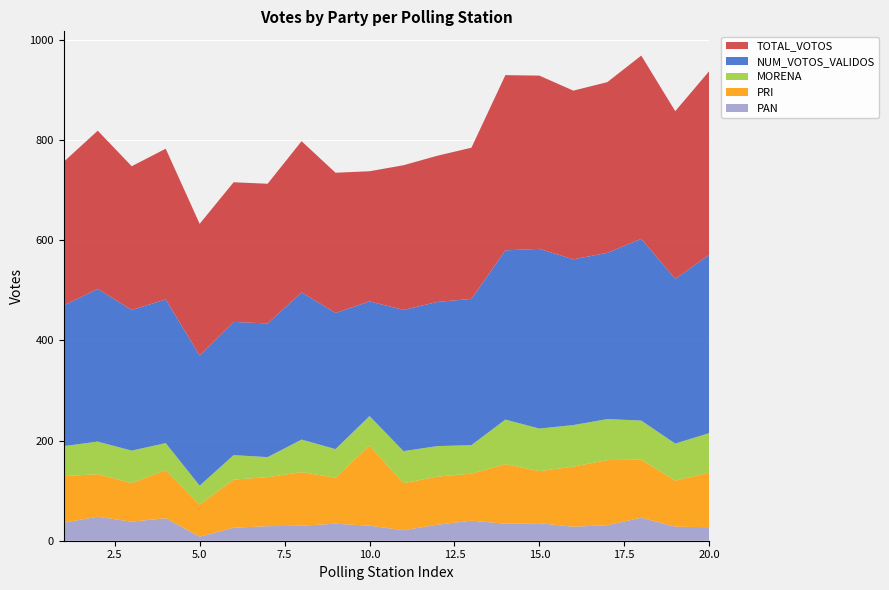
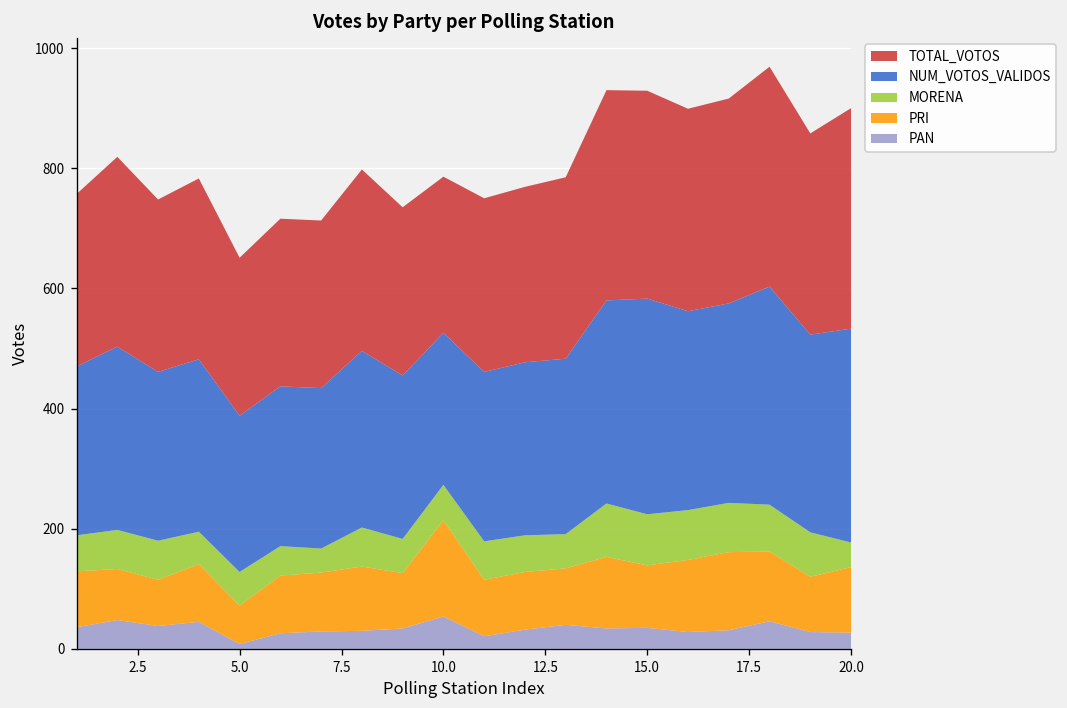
MORENA, 5.0: 40 -> 60
PAN, 10.0: 30 -> 50
NUM_VOTOS_VALIDOS, 10.0: 230 -> 250
MORENA, 20.0: 80 -> 40
